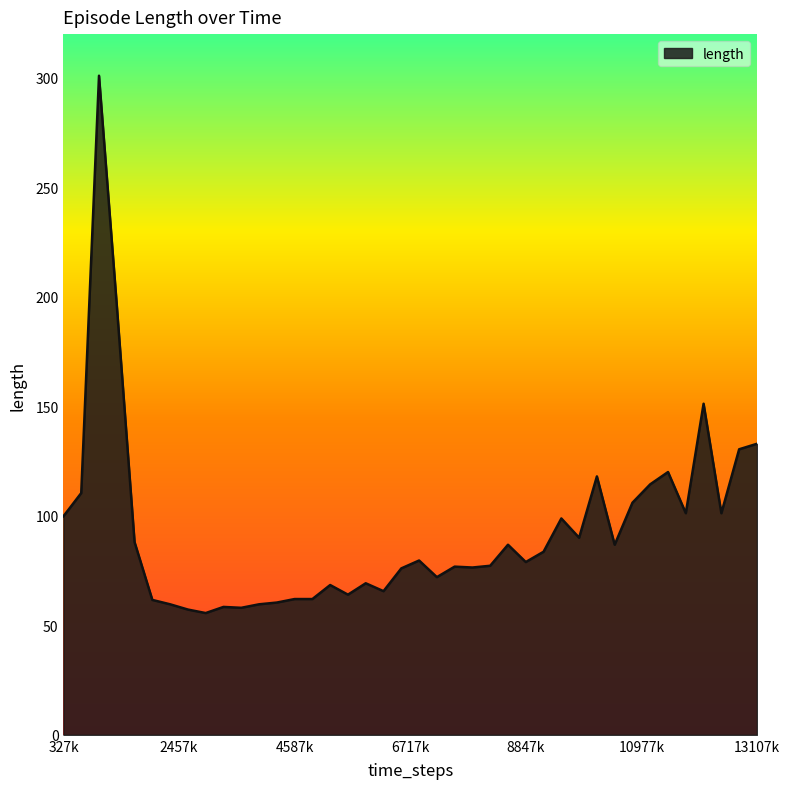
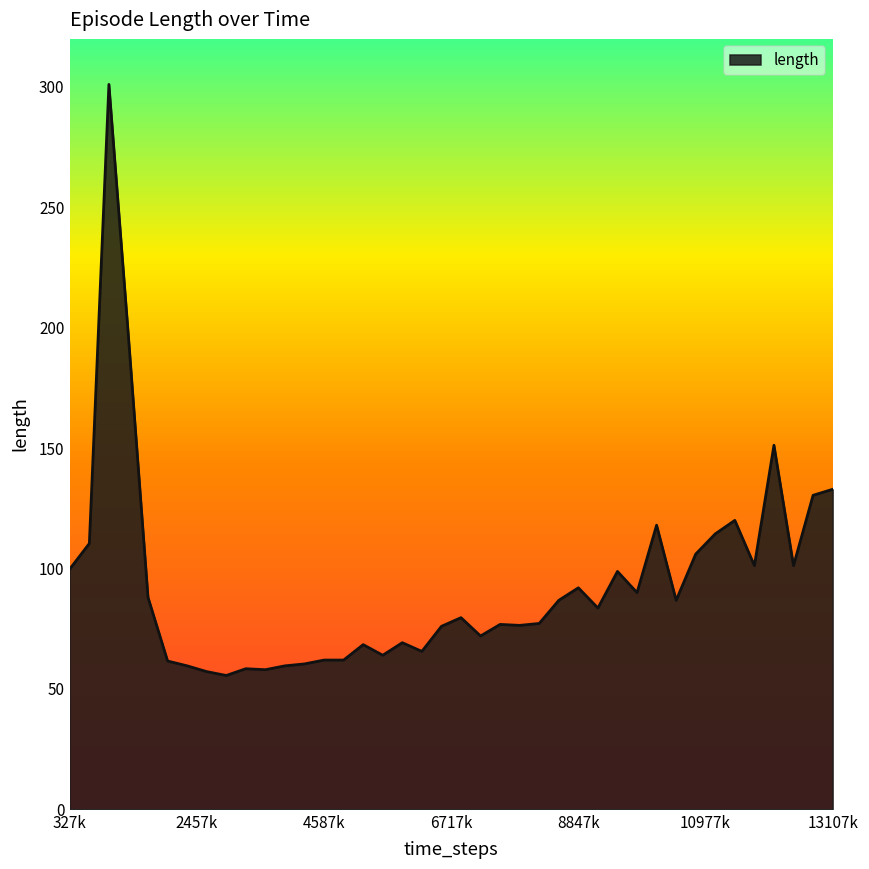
8847k: 79 -> 92
